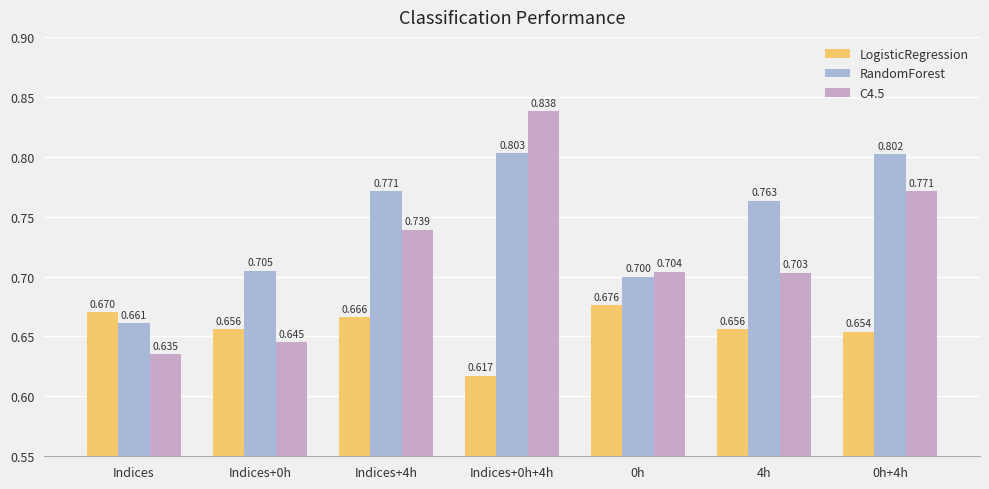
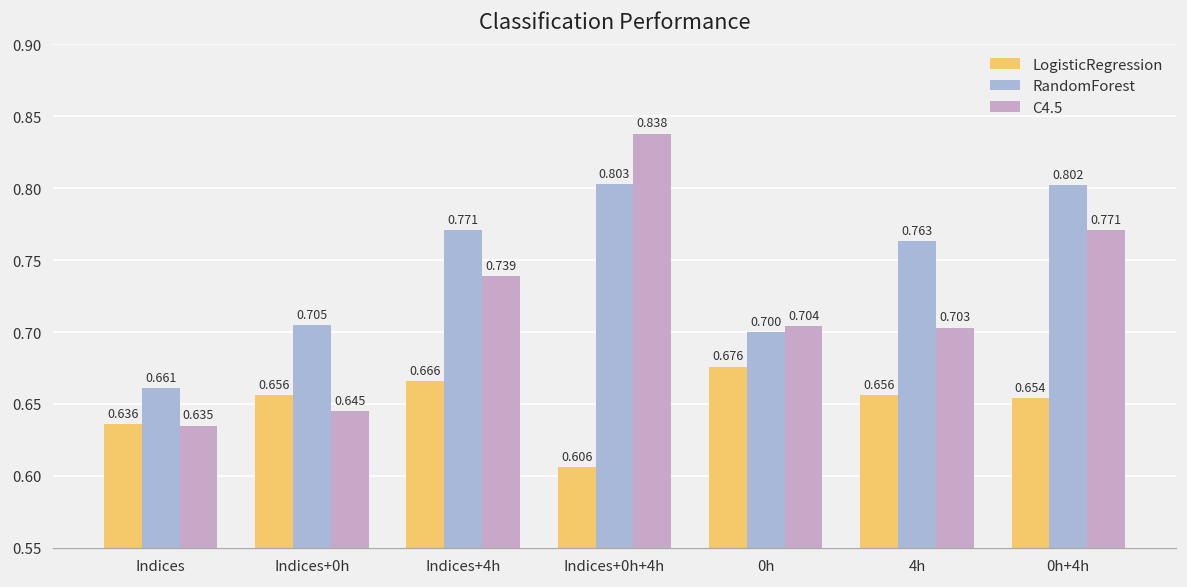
LogisticRegression, Indices: 0.670 -> 0.636
LogisticRegression, Indices+0h+4h: 0.617 -> 0.606
